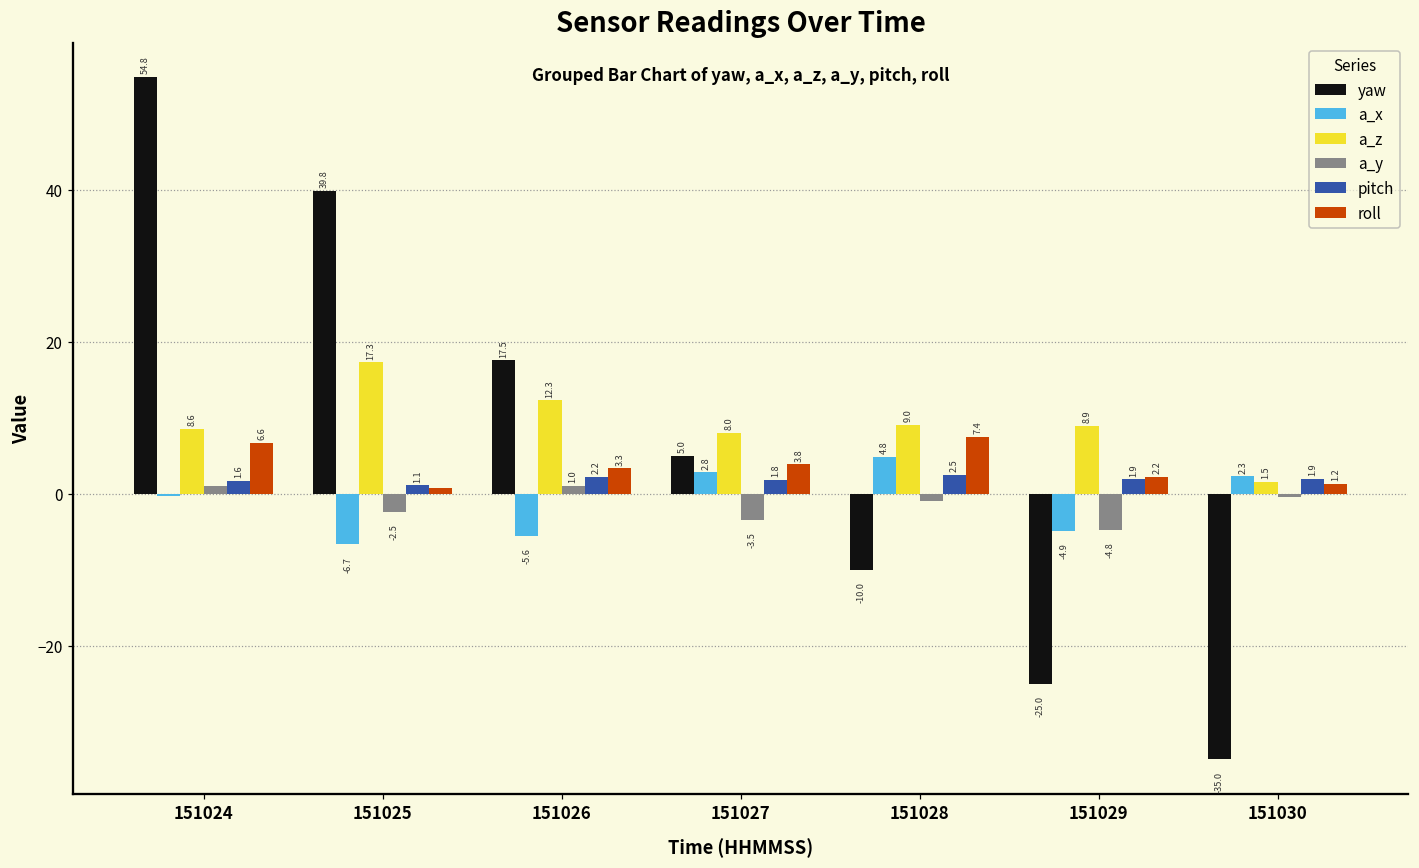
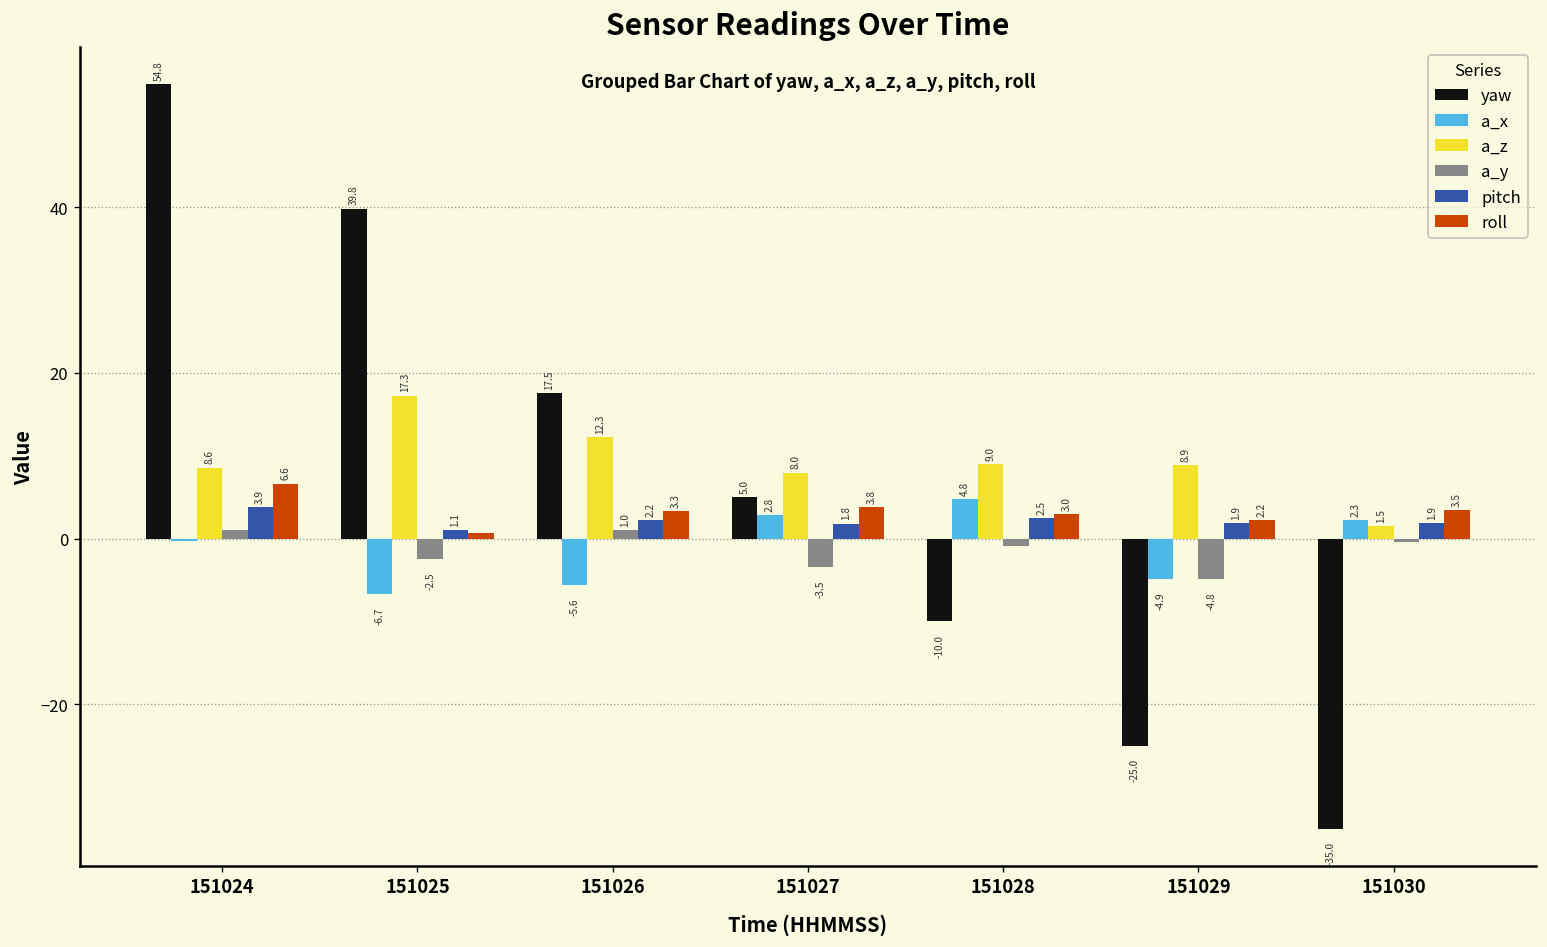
pitch, 151024: 1.6 -> 3.9
roll, 151028: 7.4 -> 3.0
roll, 151030: 1.2 -> 3.5
